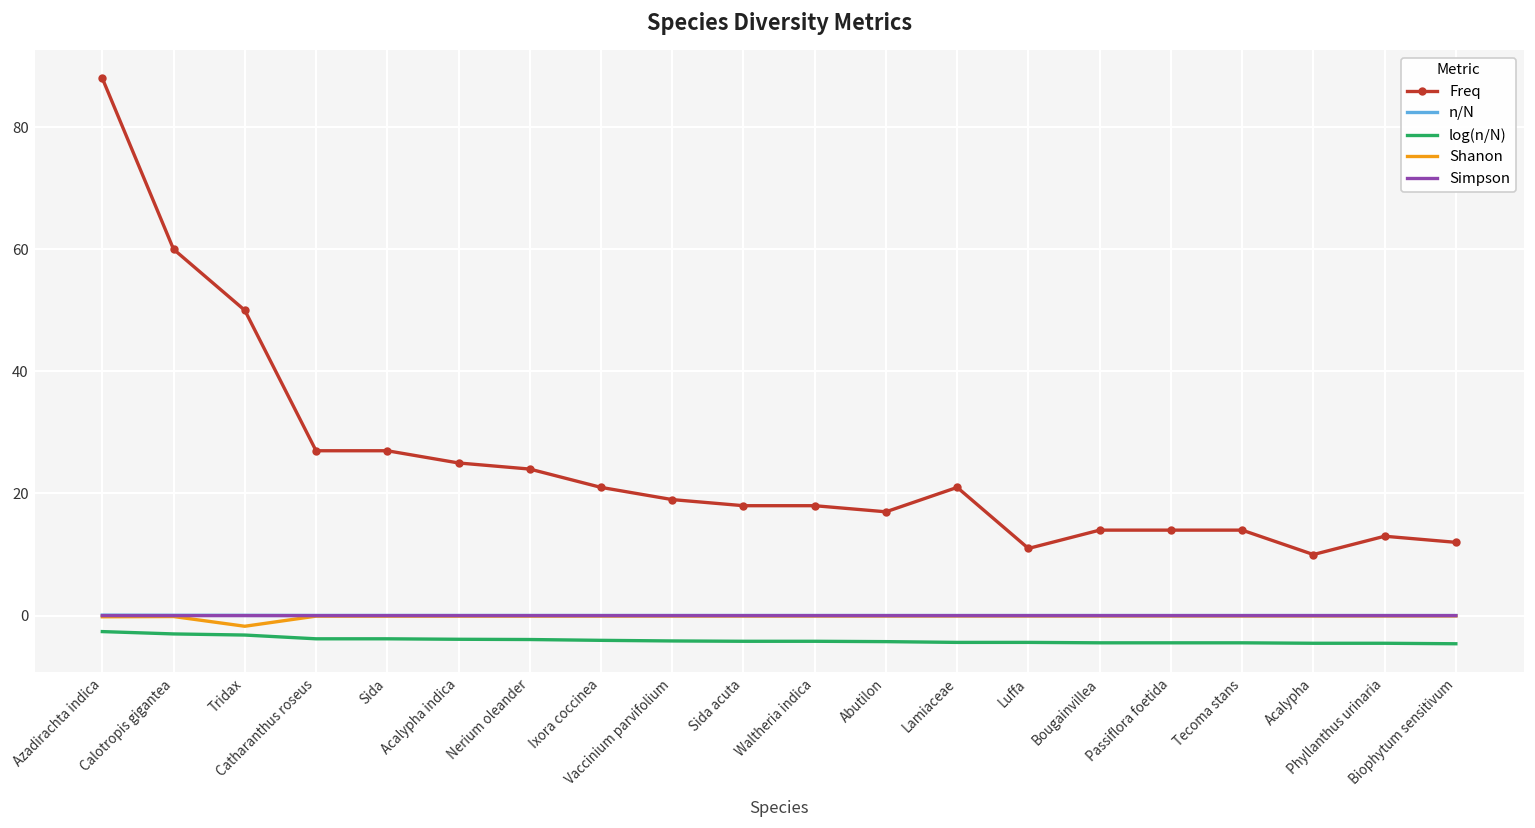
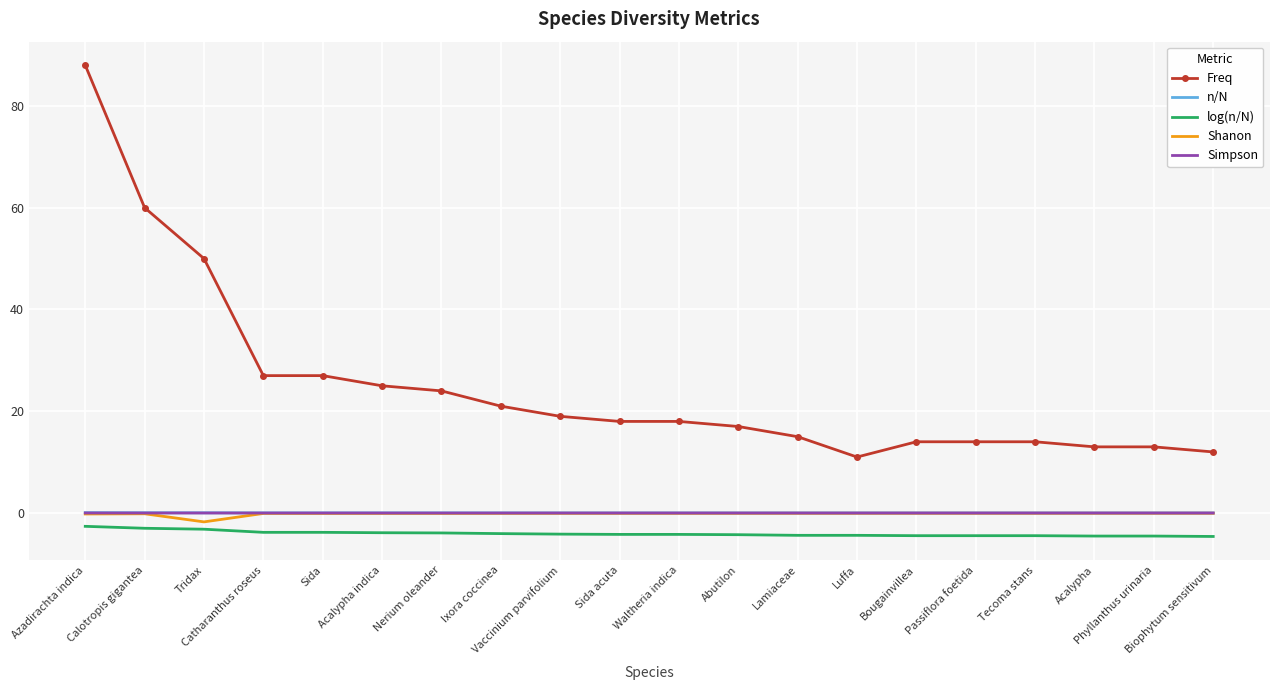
Freq, Lamiaceae: 21 -> 15
Freq, Acalypha: 10 -> 13
